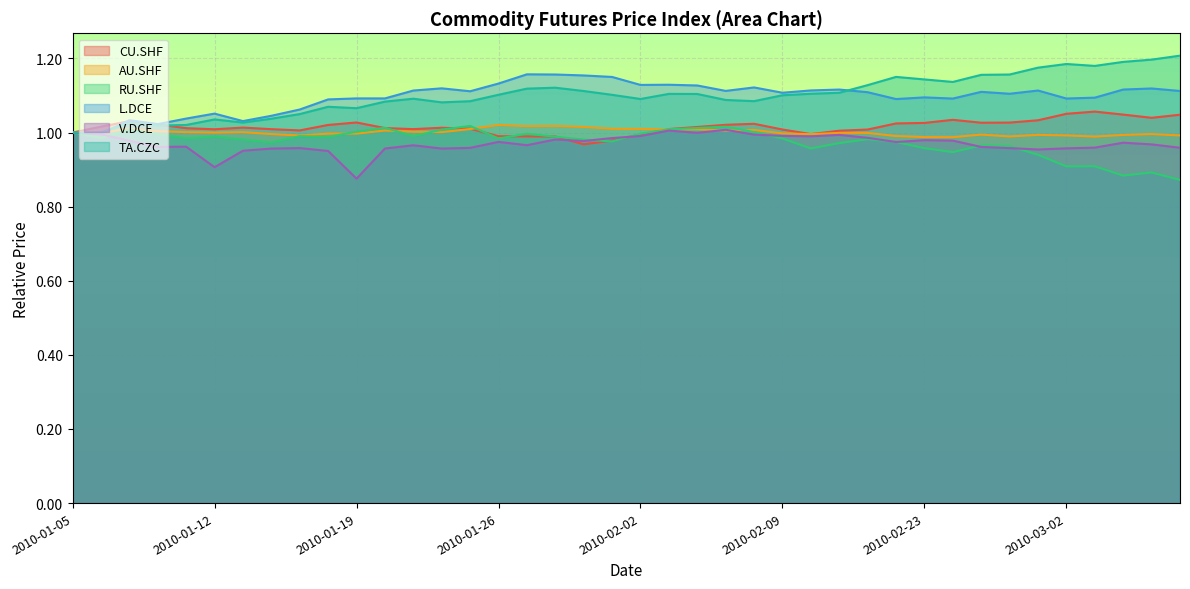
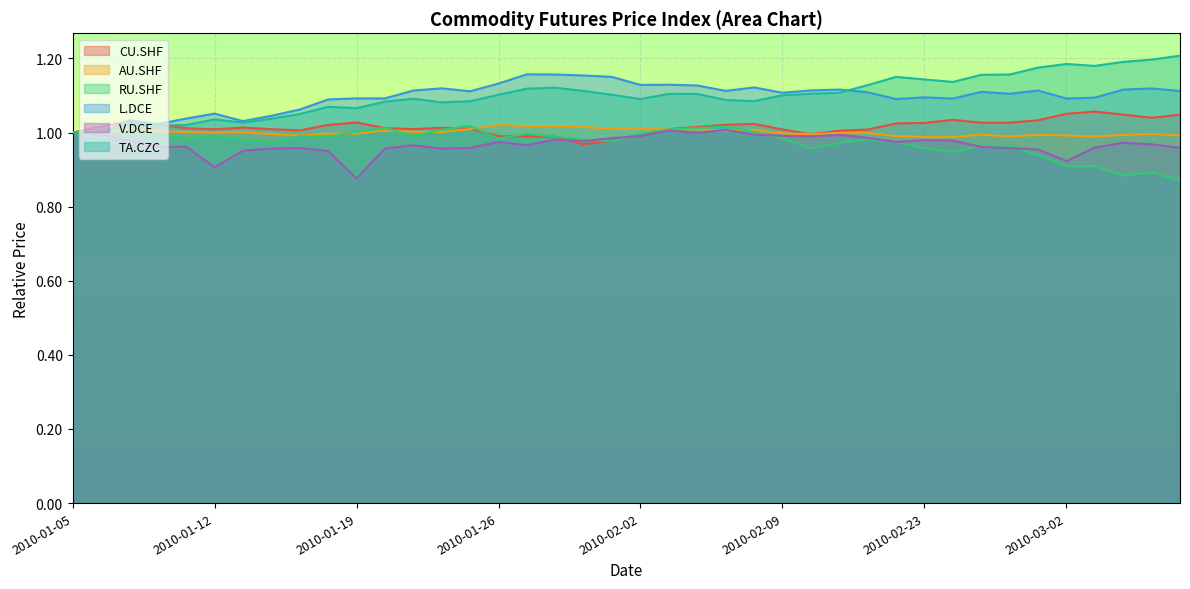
V.DCE, 2010-03-02: 0.96 -> 0.92
